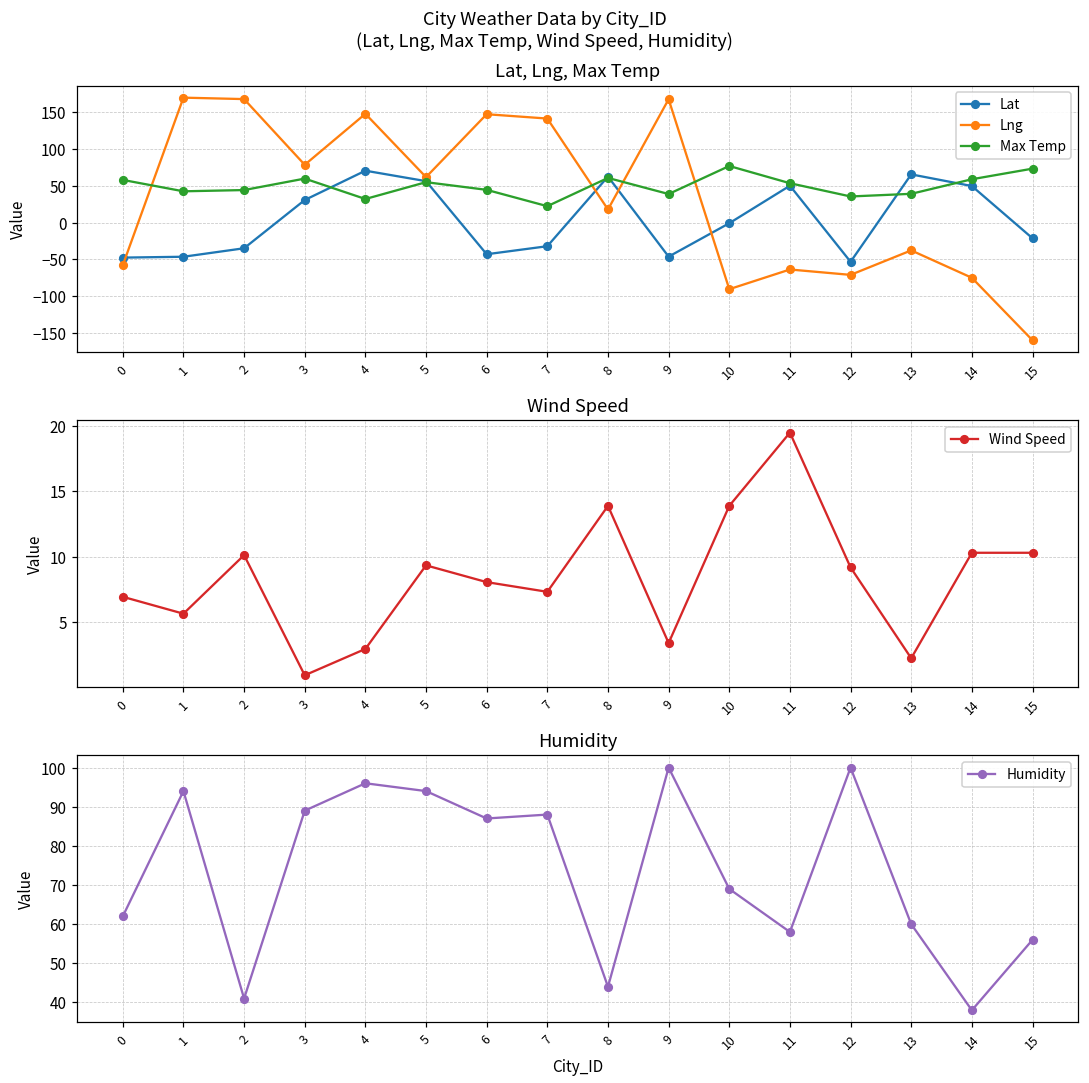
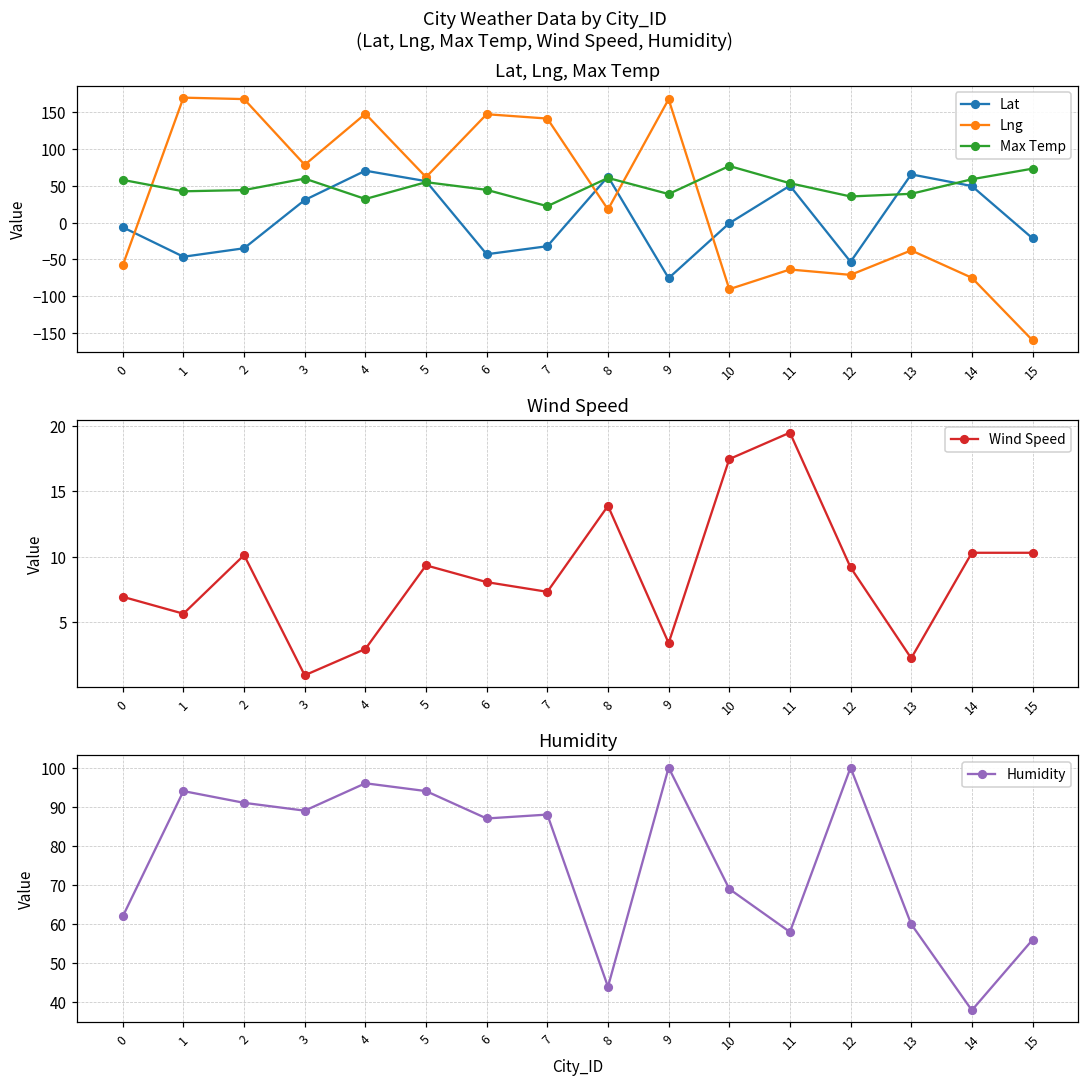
Lat, Lng, Max Temp, Lat, 0: -50 -> -10
Lat, Lng, Max Temp, Lat, 9: -50 -> -80
Wind Speed, 10: 13.9 -> 17.4
Humidity, 2: 41 -> 91
